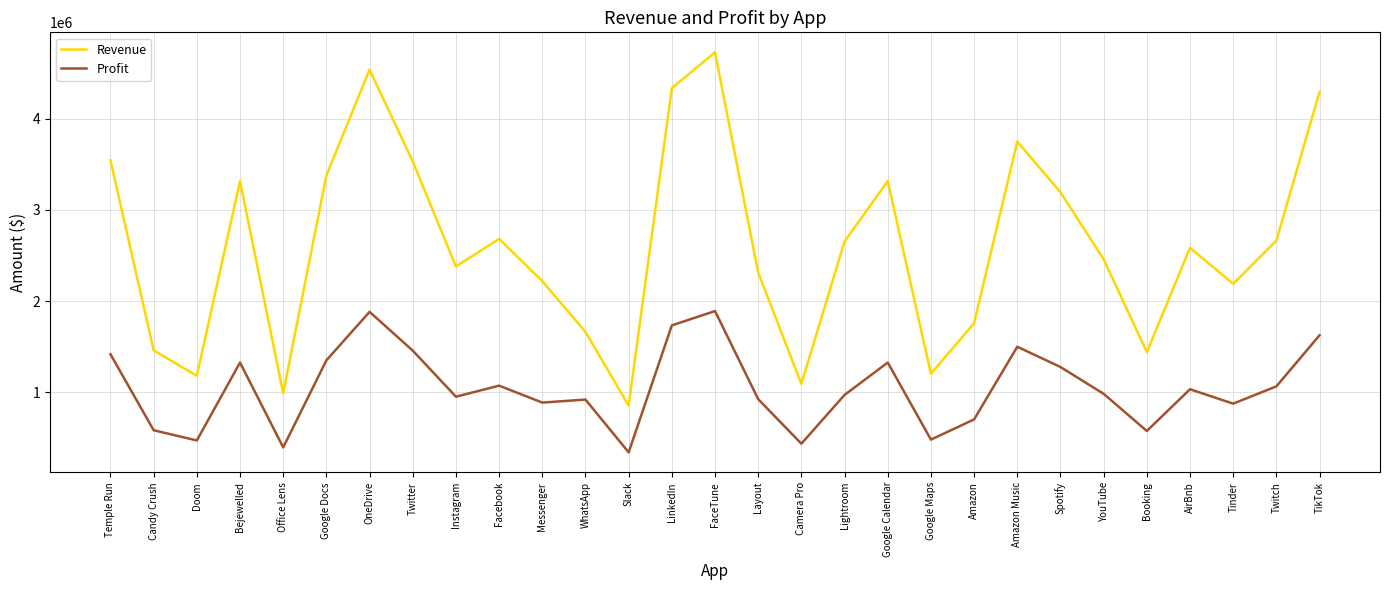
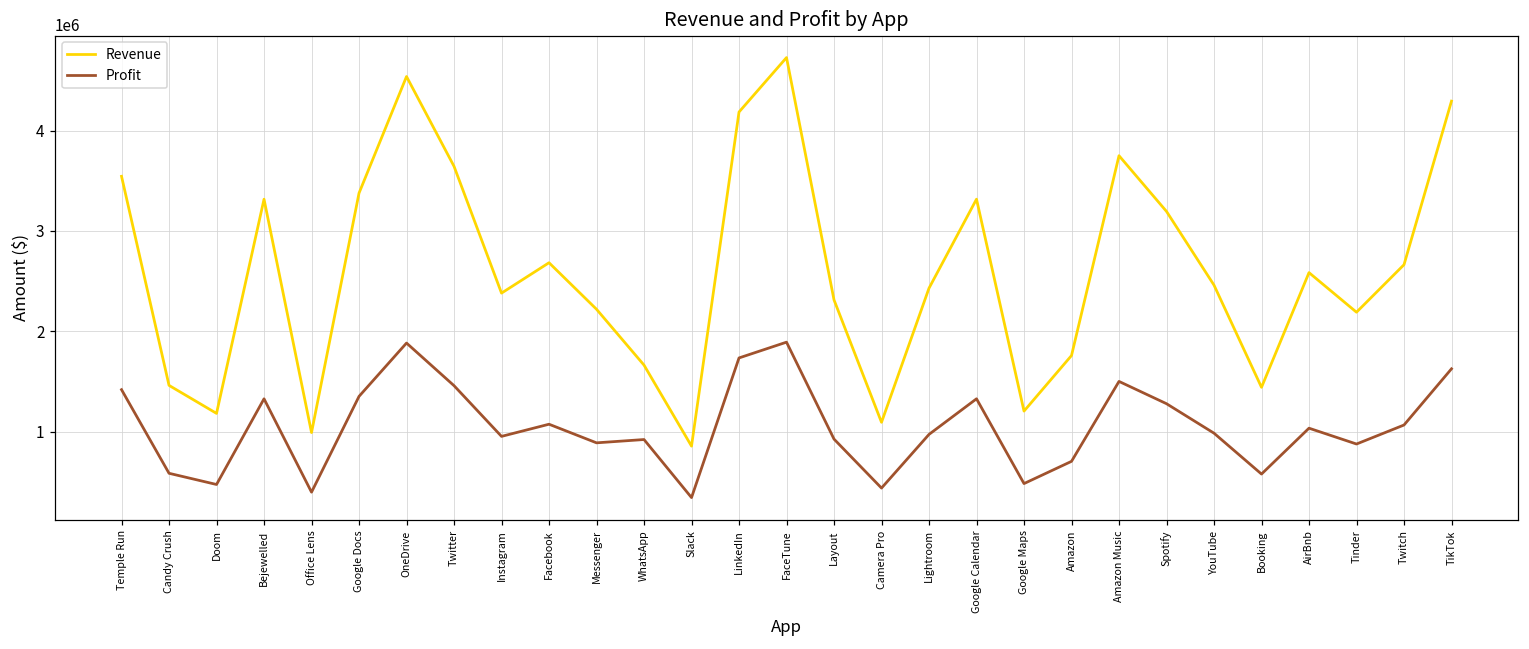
Revenue, Twitter: 3500000 -> 3600000
Revenue, LinkedIn: 4300000 -> 4200000
Revenue, Lightroom: 2700000 -> 2400000
